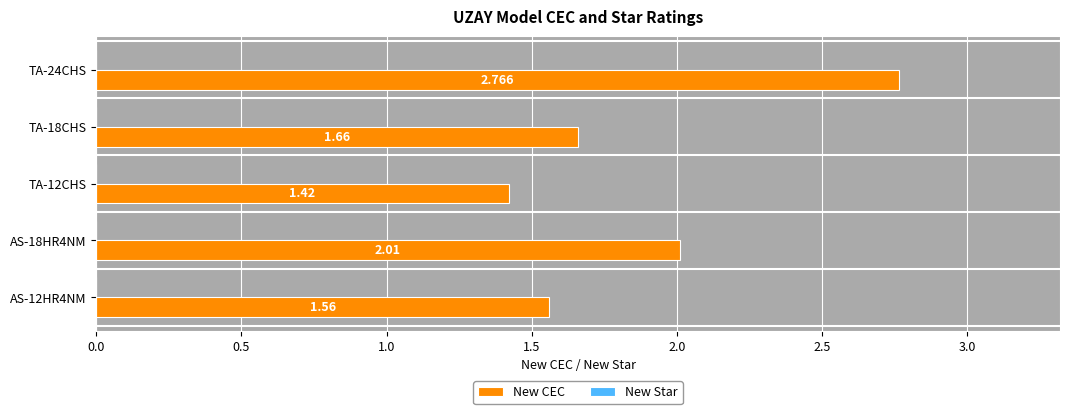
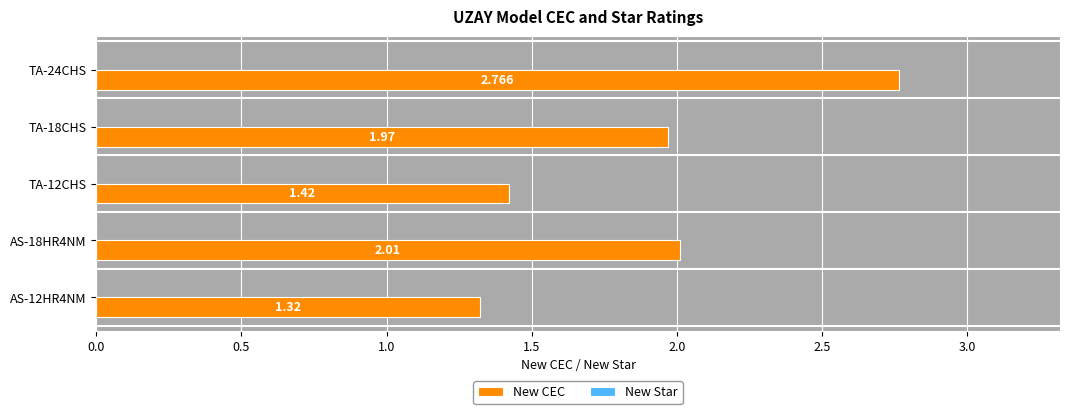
New CEC, TA-18CHS: 1.66 -> 1.97
New CEC, AS-12HR4NM: 1.56 -> 1.32
